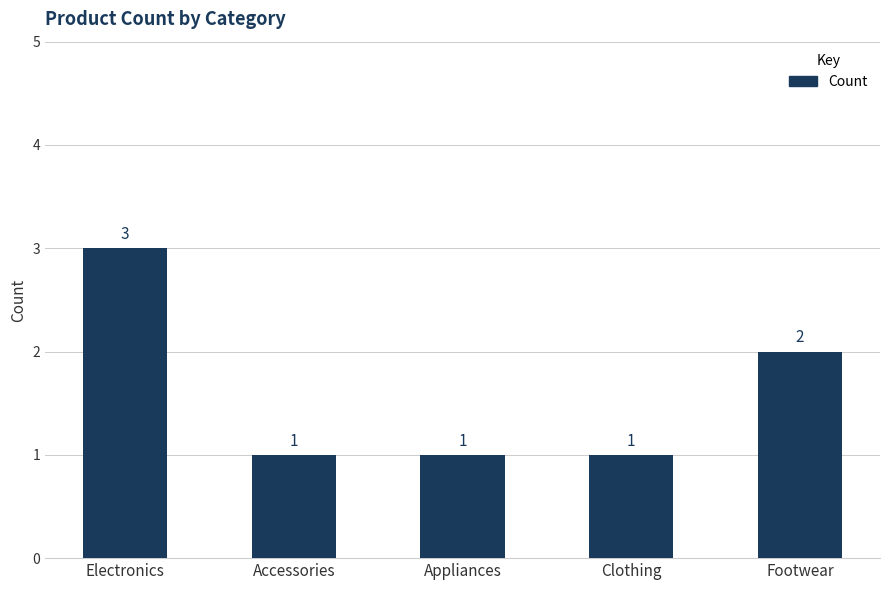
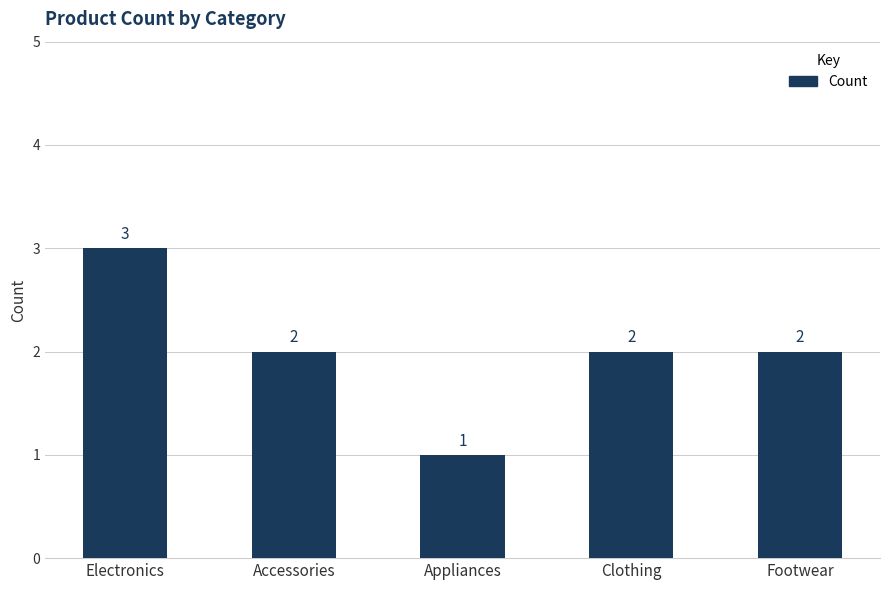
Accessories: 1 -> 2
Clothing: 1 -> 2
